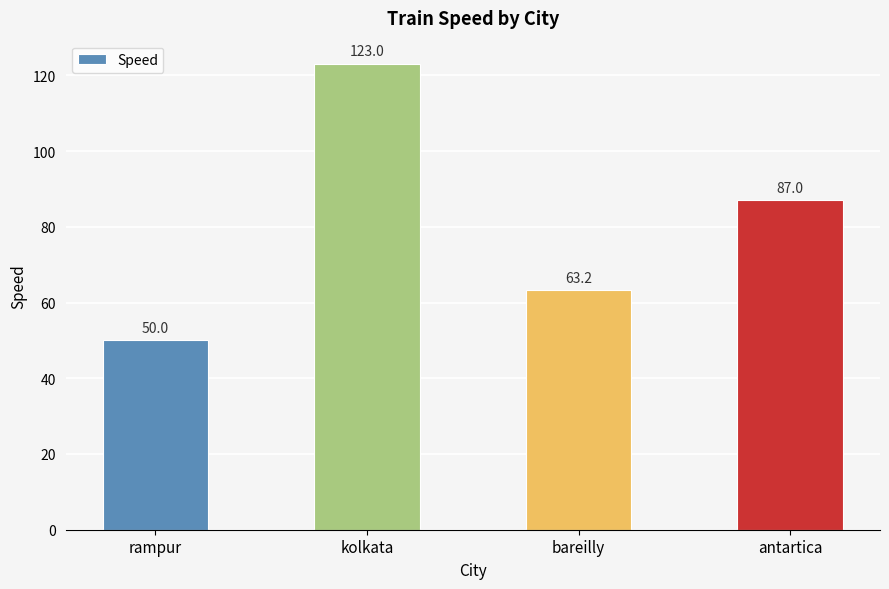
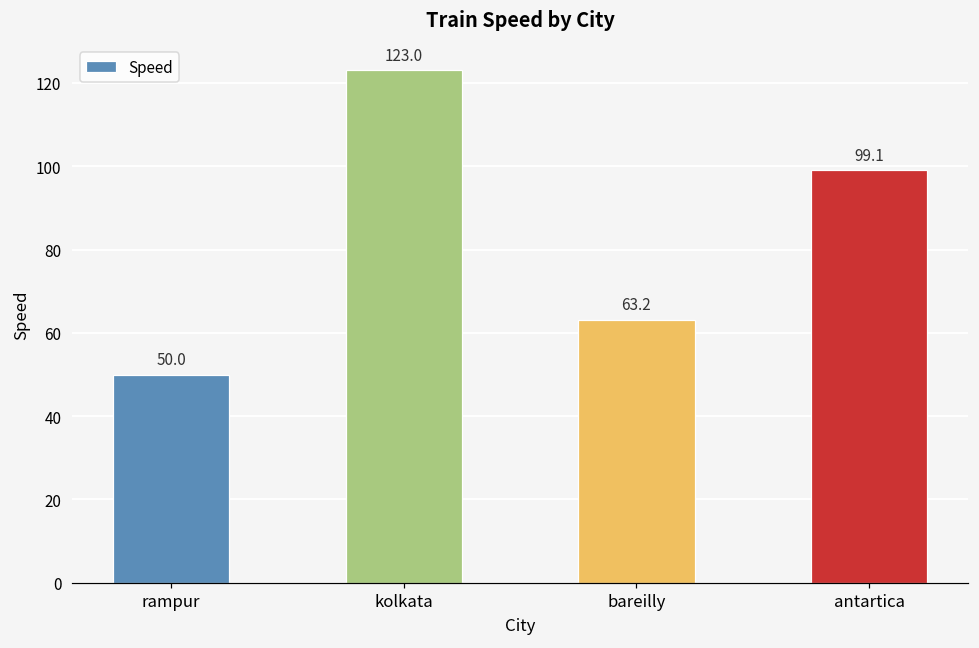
antartica: 87.0 -> 99.1
